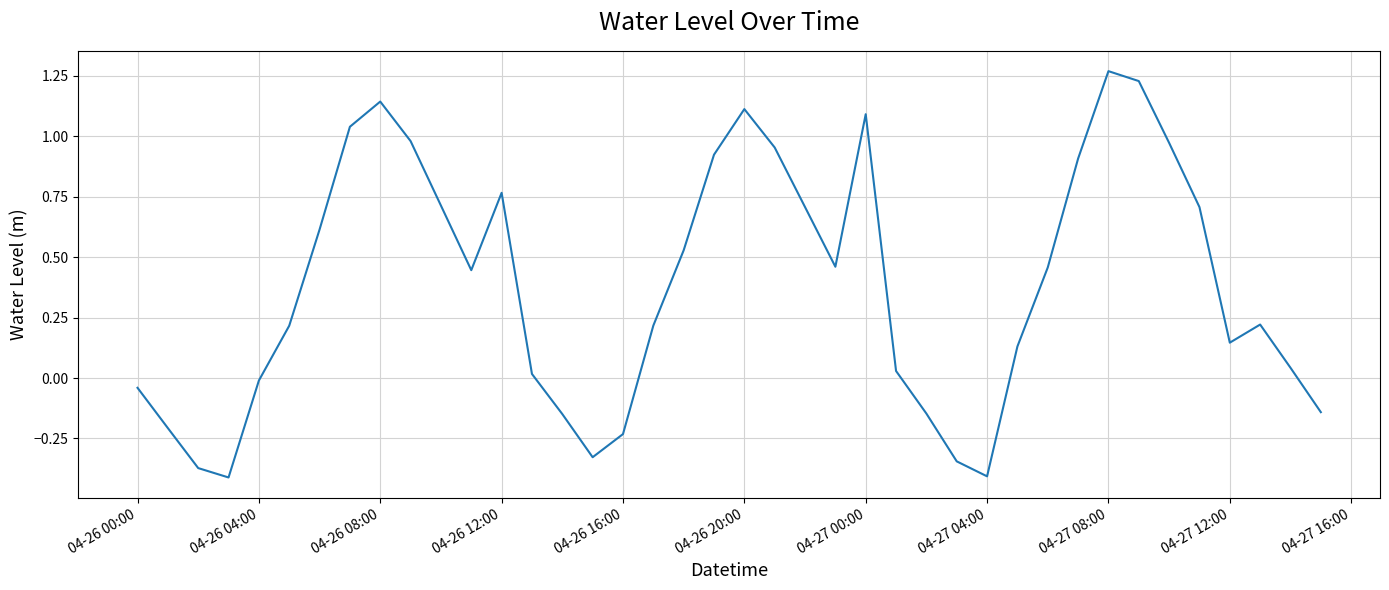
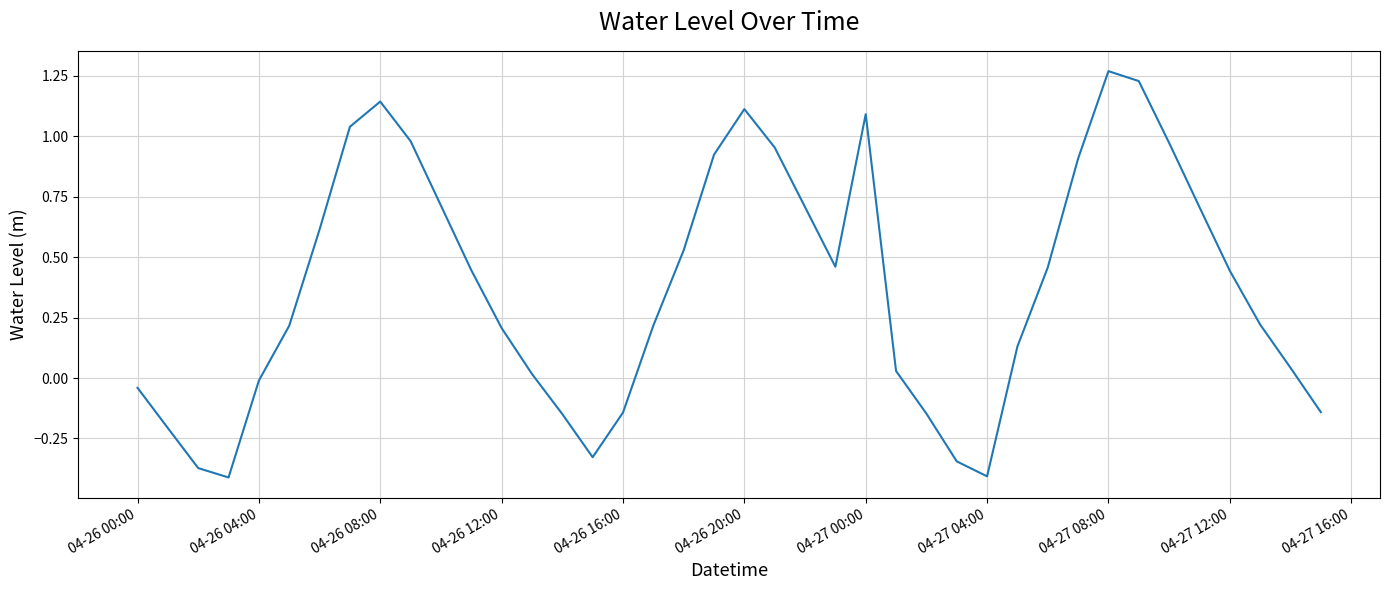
04-26 12:00: 0.77 -> 0.21
04-26 16:00: -0.23 -> -0.14
04-27 12:00: 0.15 -> 0.44
